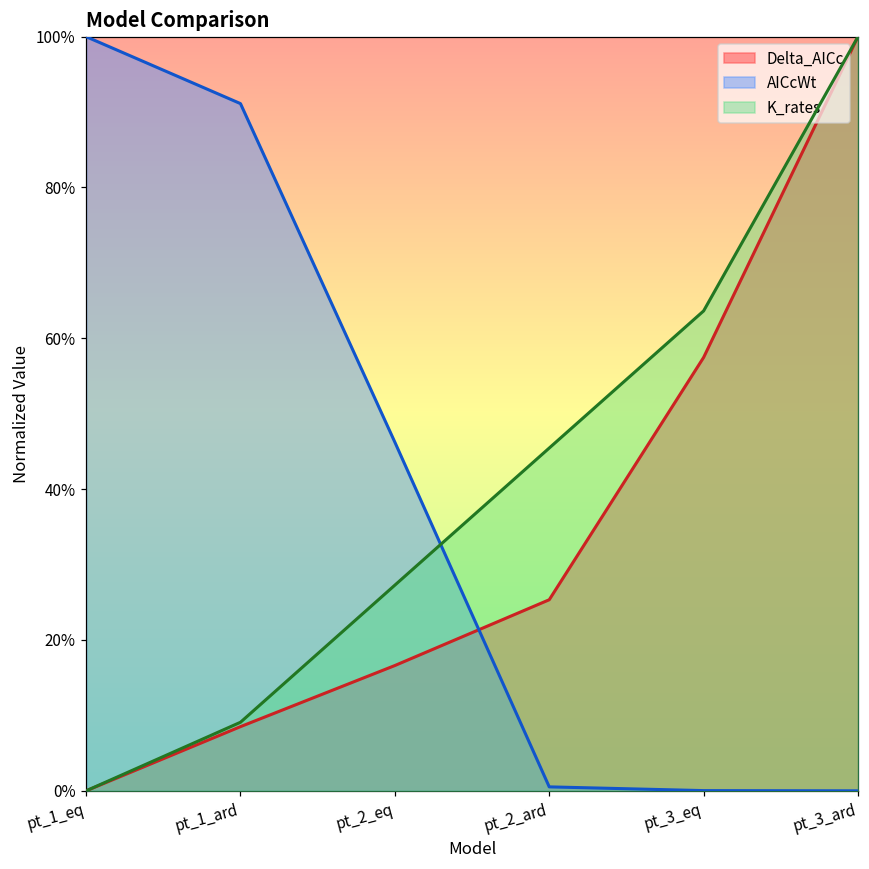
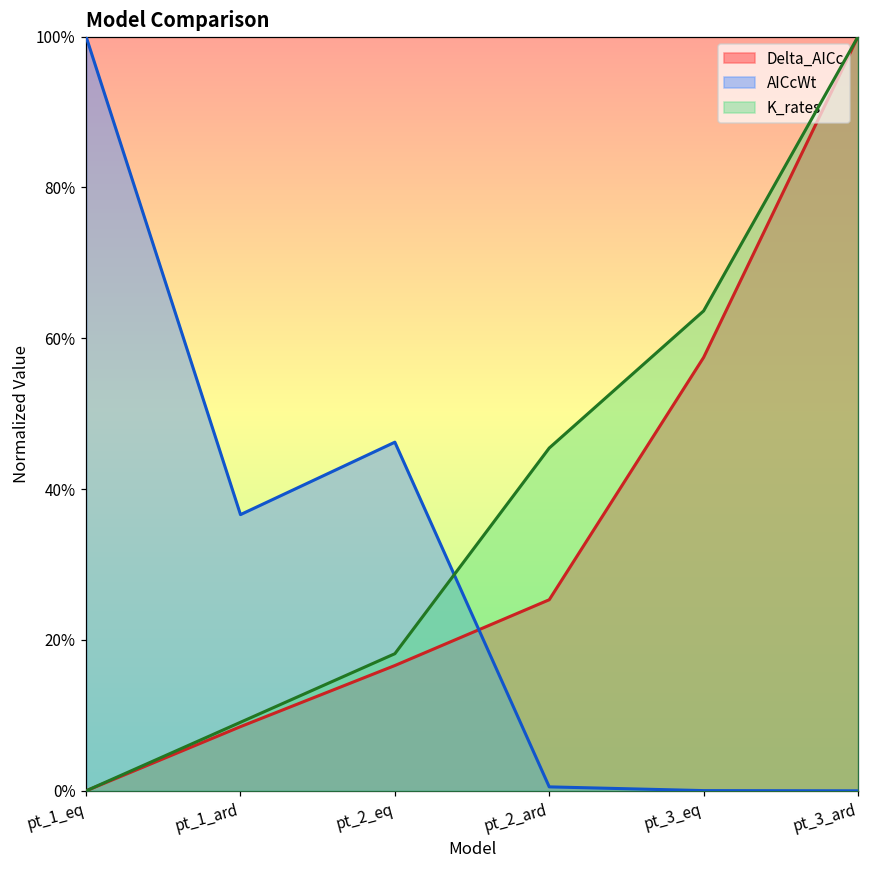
AICcWt, pt_1_ard: 91% -> 37%
K_rates, pt_2_eq: 27% -> 18%
